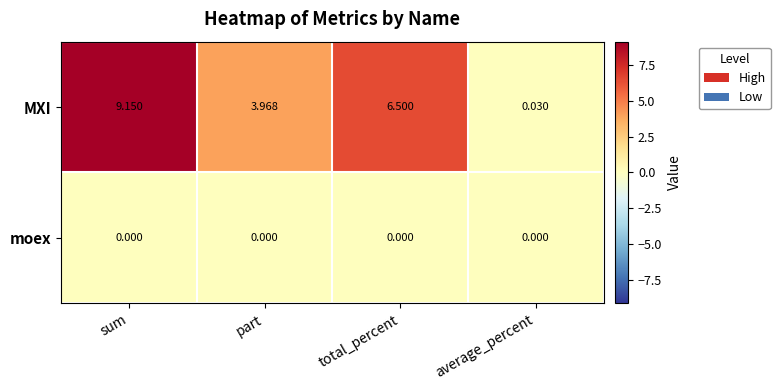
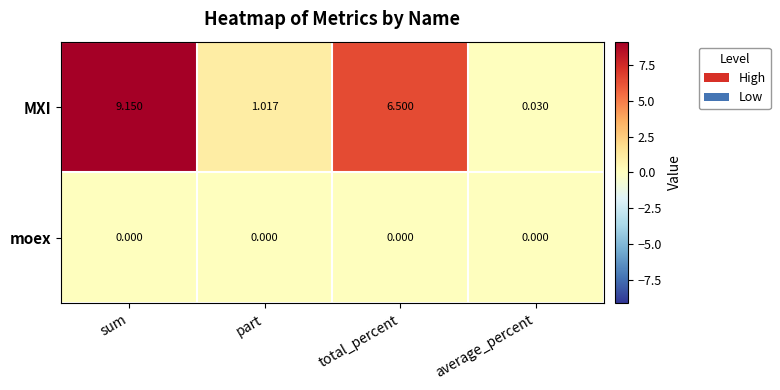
MXI, part: 3.968 -> 1.017
